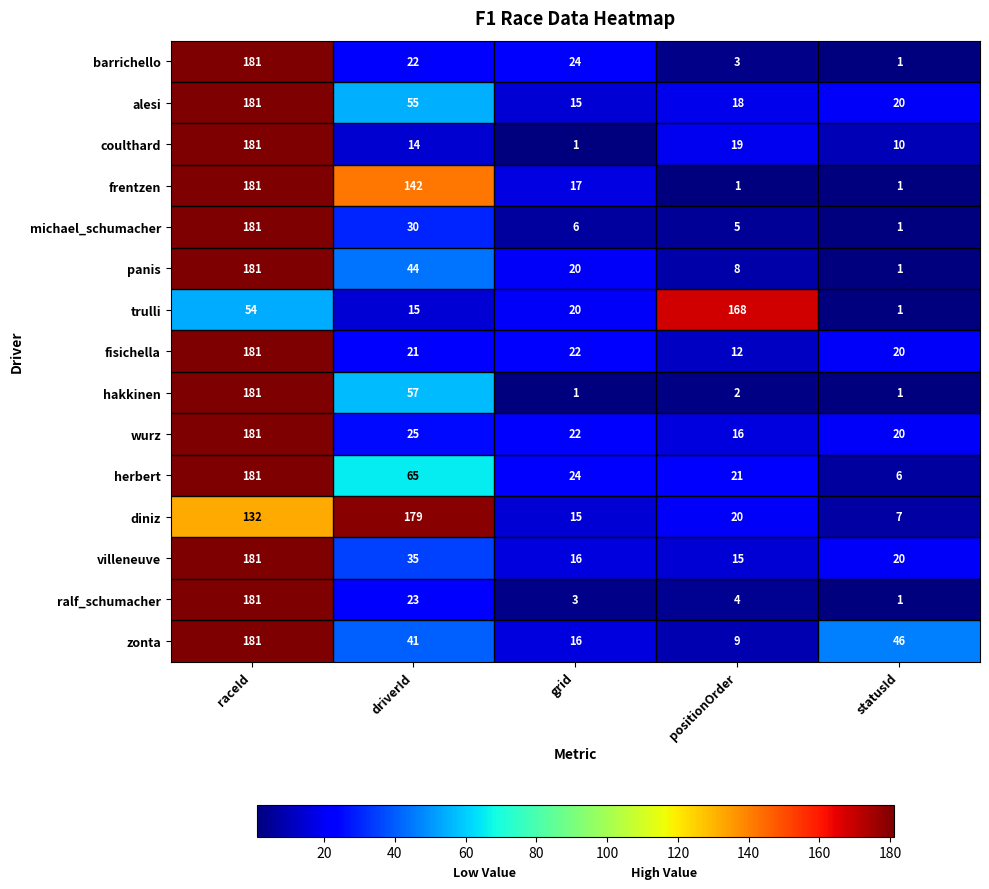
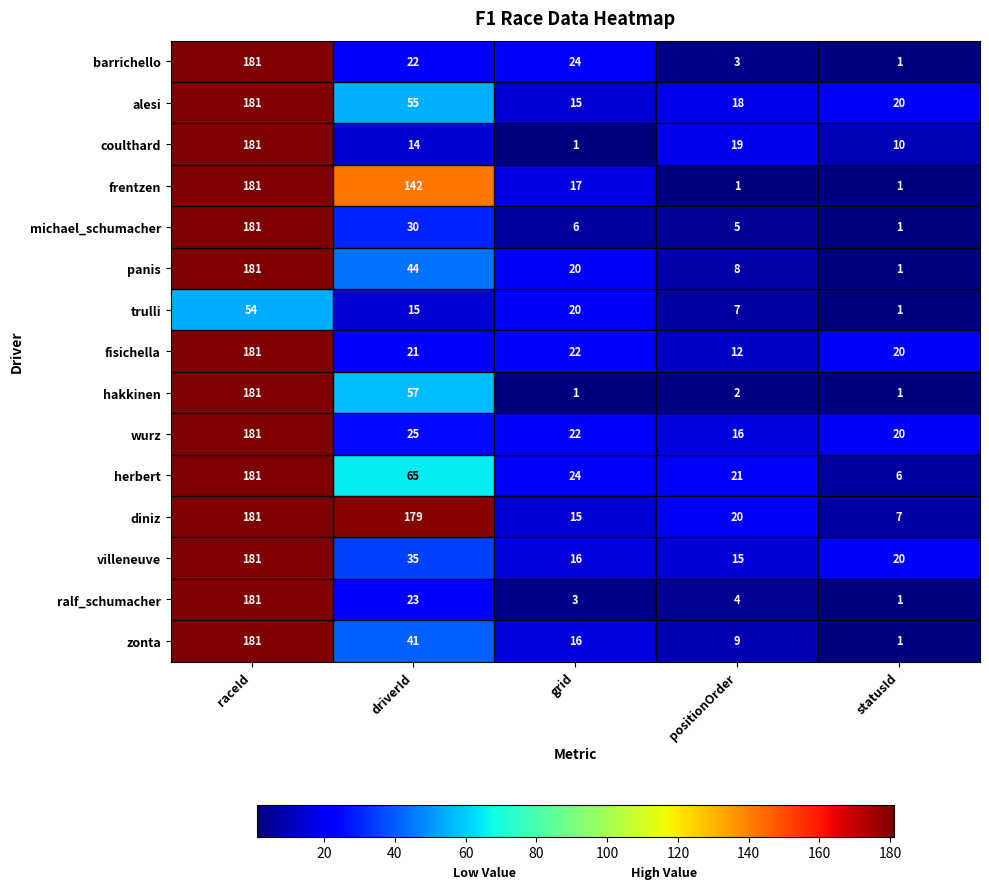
trulli, positionOrder: 168 -> 7
diniz, raceId: 132 -> 181
zonta, statusId: 46 -> 1
